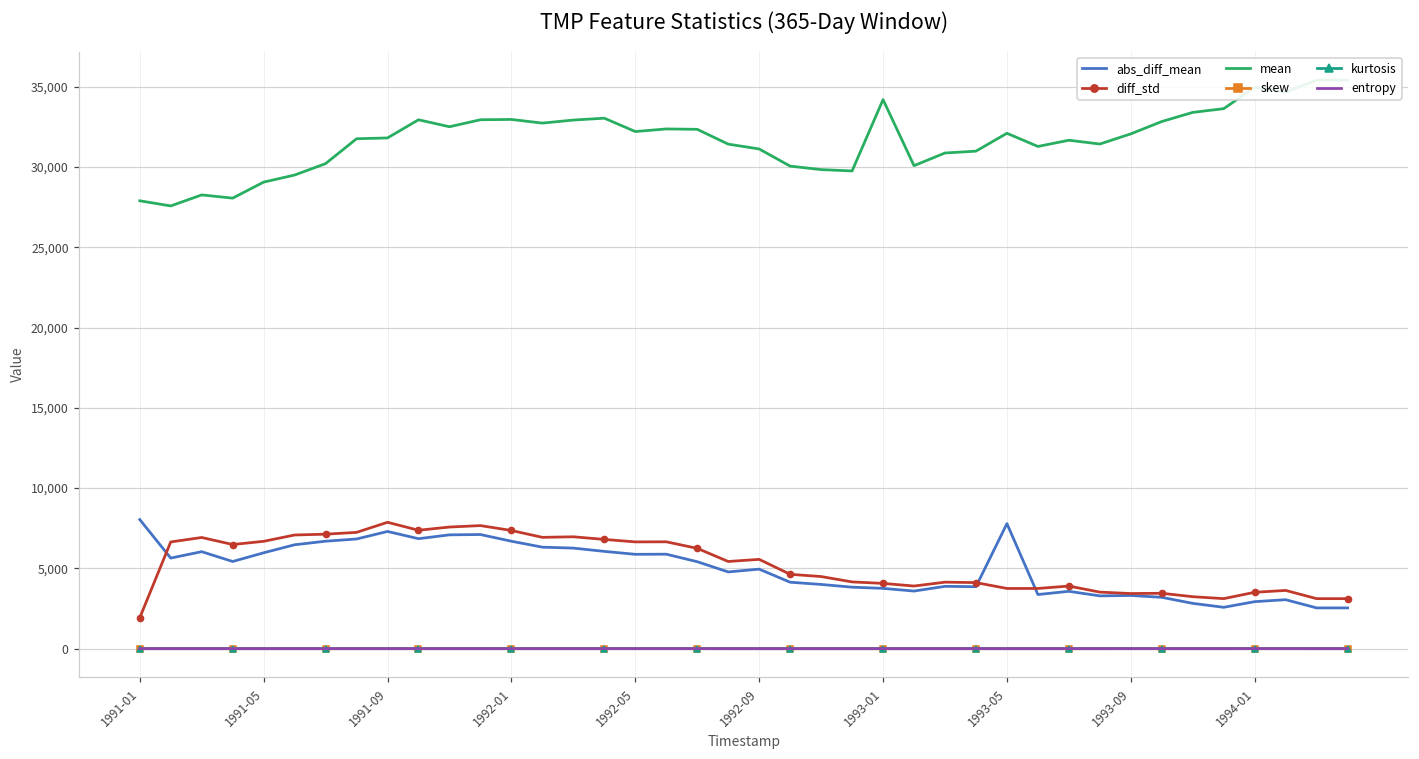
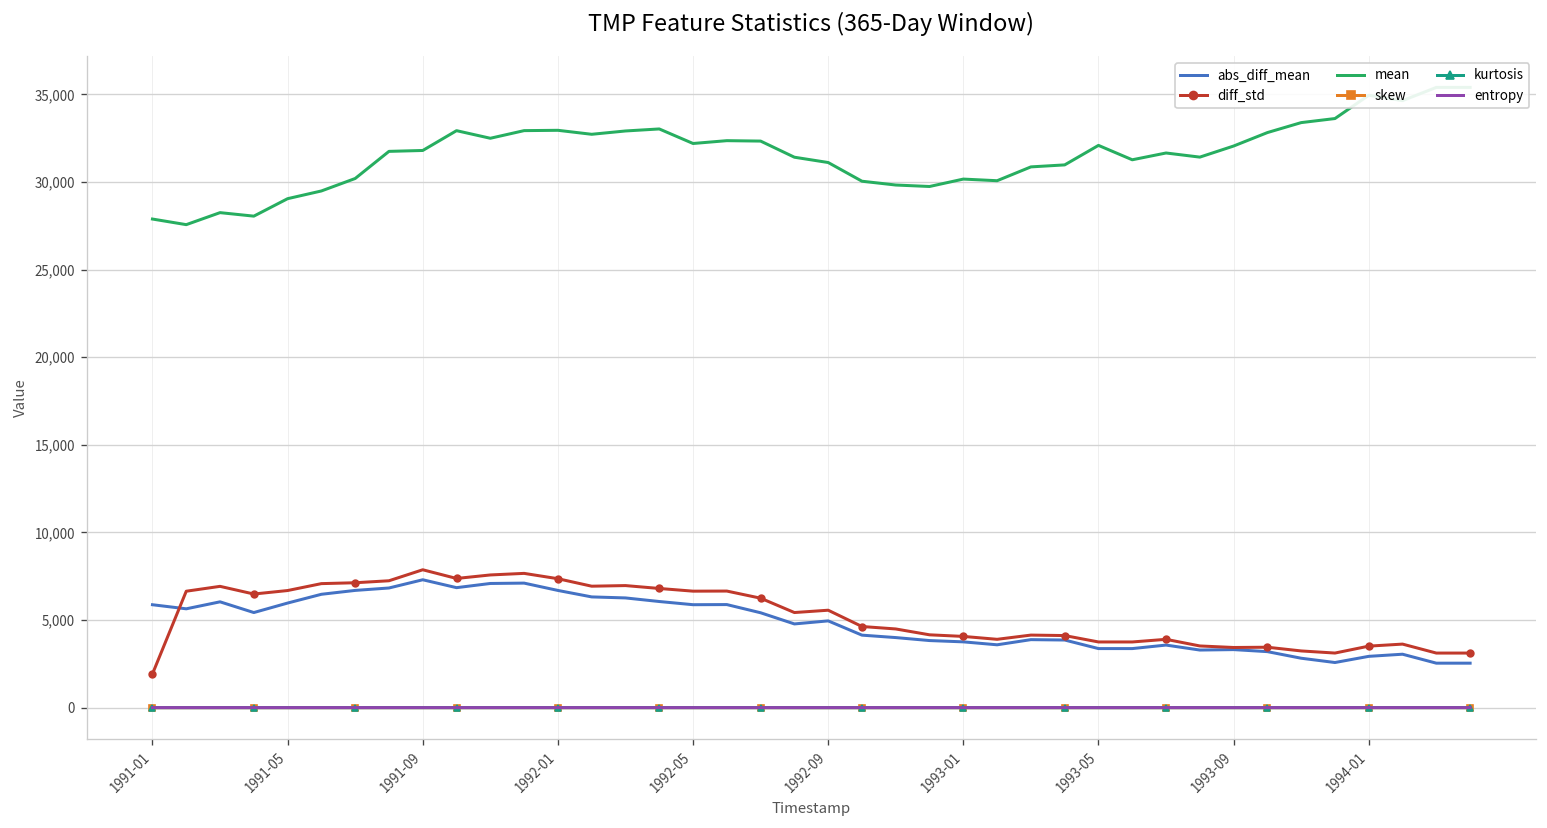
abs_diff_mean, 1991-01: 8,000 -> 5,900
mean, 1993-01: 34,200 -> 30,200
abs_diff_mean, 1993-05: 7,800 -> 3,400
